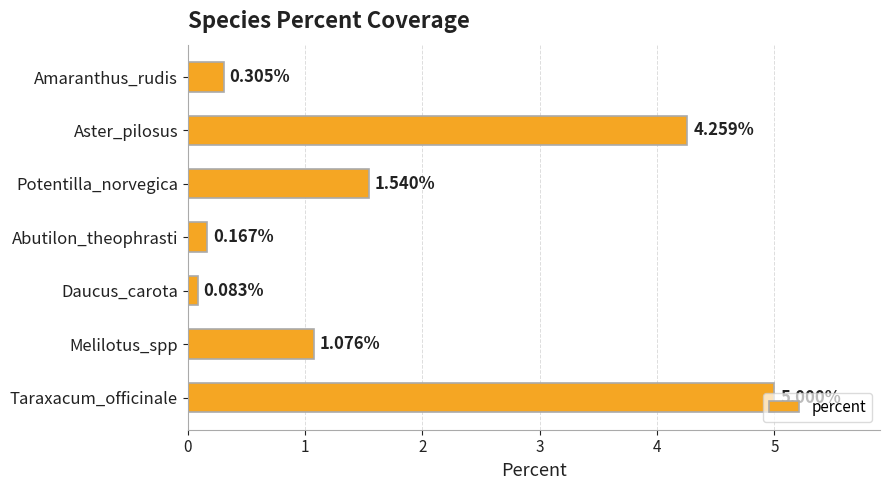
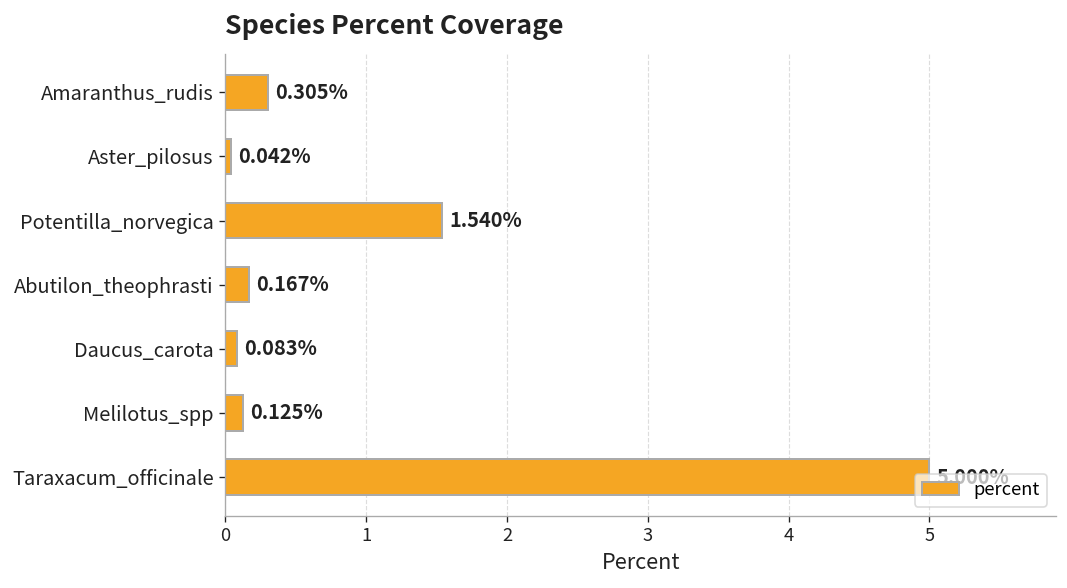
Aster_pilosus: 4.259% -> 0.042%
Melilotus_spp: 1.076% -> 0.125%
